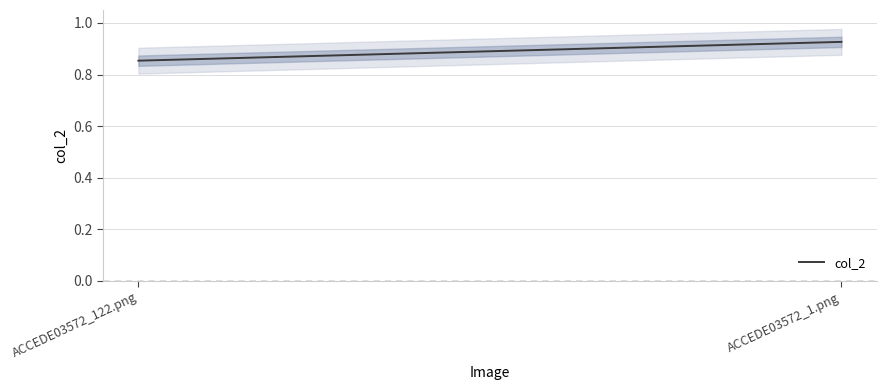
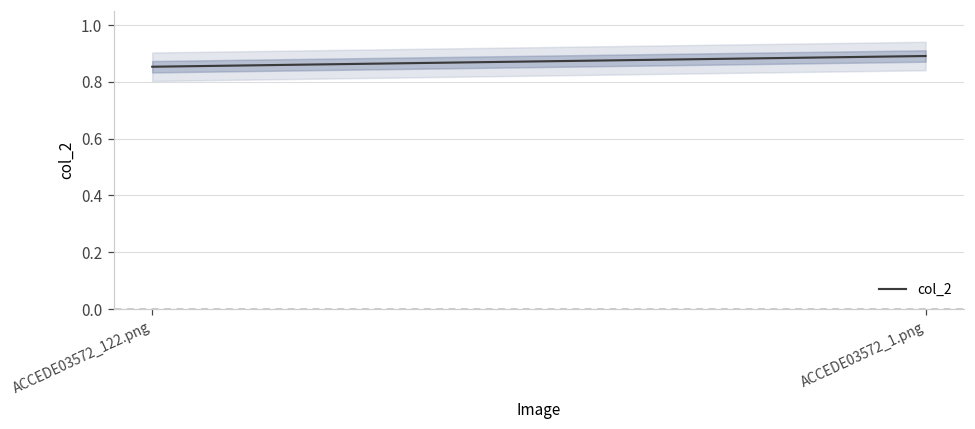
col_2, ACCEDE03572_1.png: 0.93 -> 0.89
